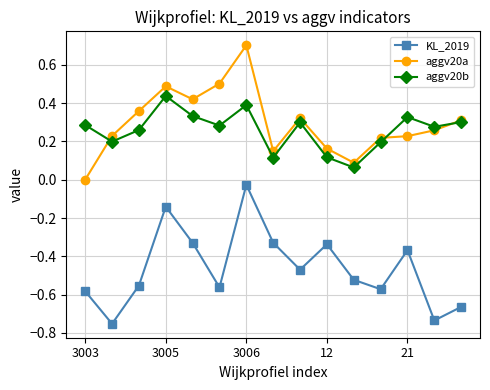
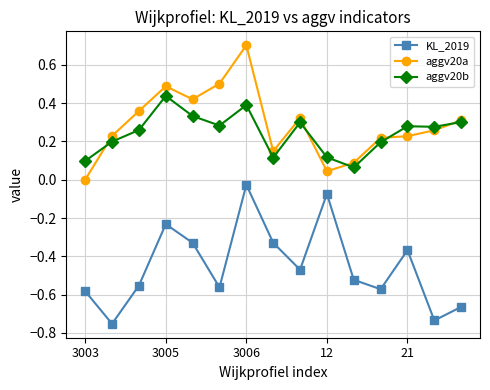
aggv20b, 3003: 0.29 -> 0.10
KL_2019, 3005: -0.14 -> -0.23
KL_2019, 12: -0.34 -> -0.07
aggv20a, 12: 0.16 -> 0.04
aggv20b, 21: 0.33 -> 0.28
